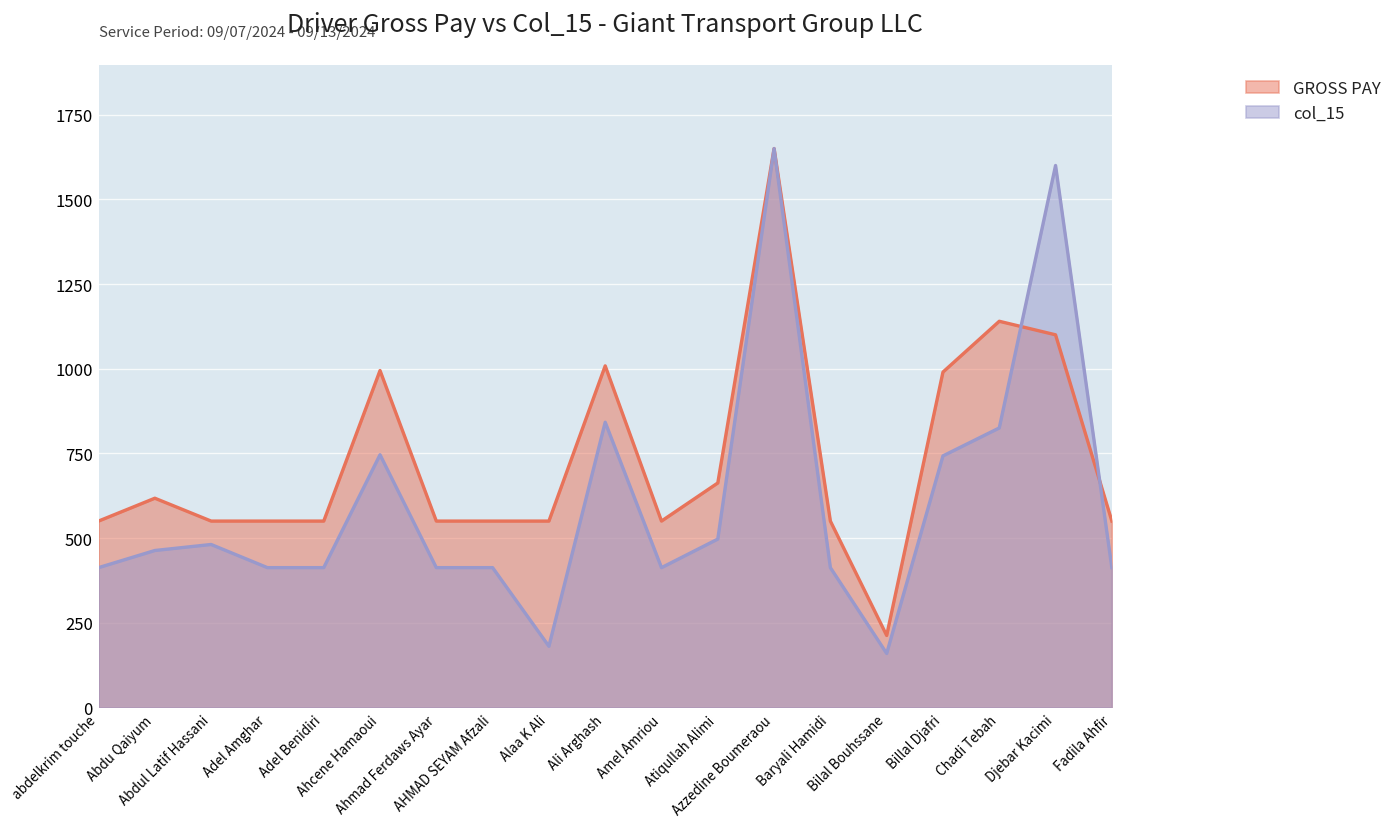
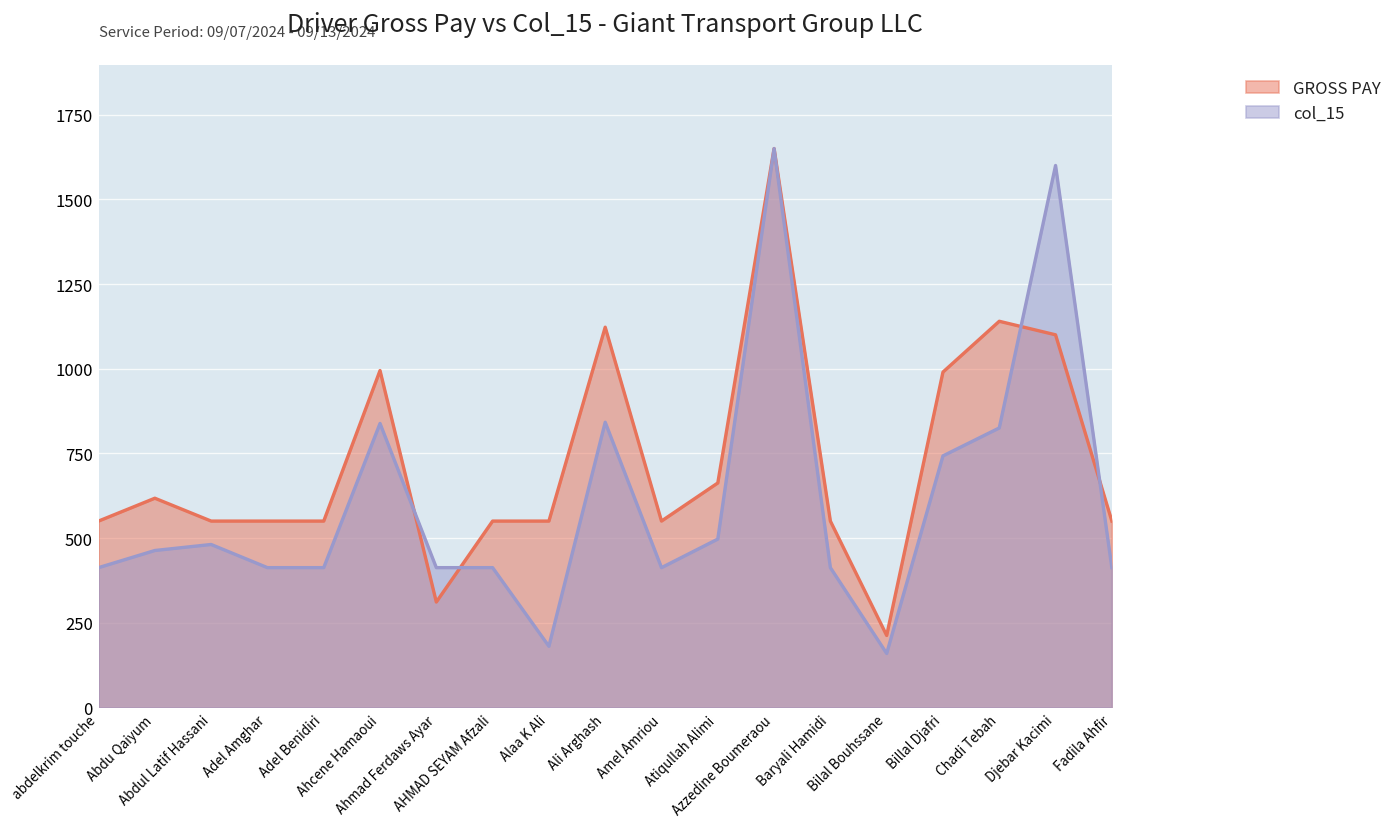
col_15, Ahcene Hamaoui: 750 -> 840
GROSS PAY, Ahmad Ferdaws Ayar: 550 -> 310
GROSS PAY, Ali Arghash: 1010 -> 1120
